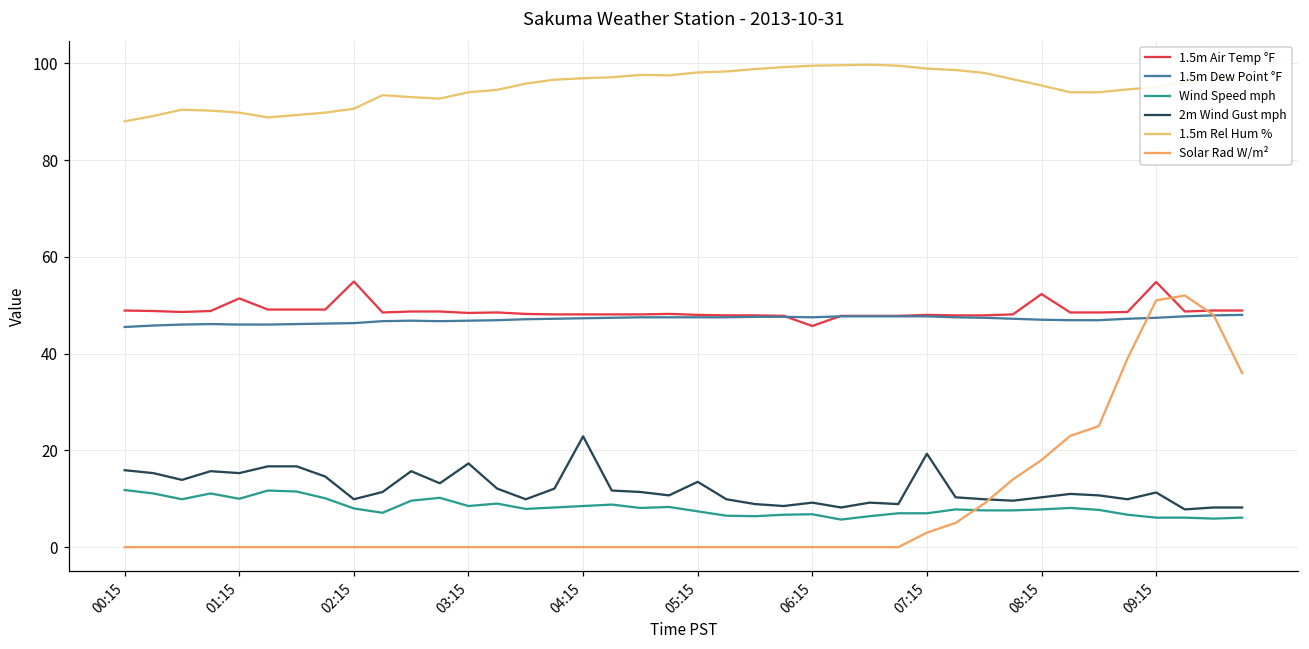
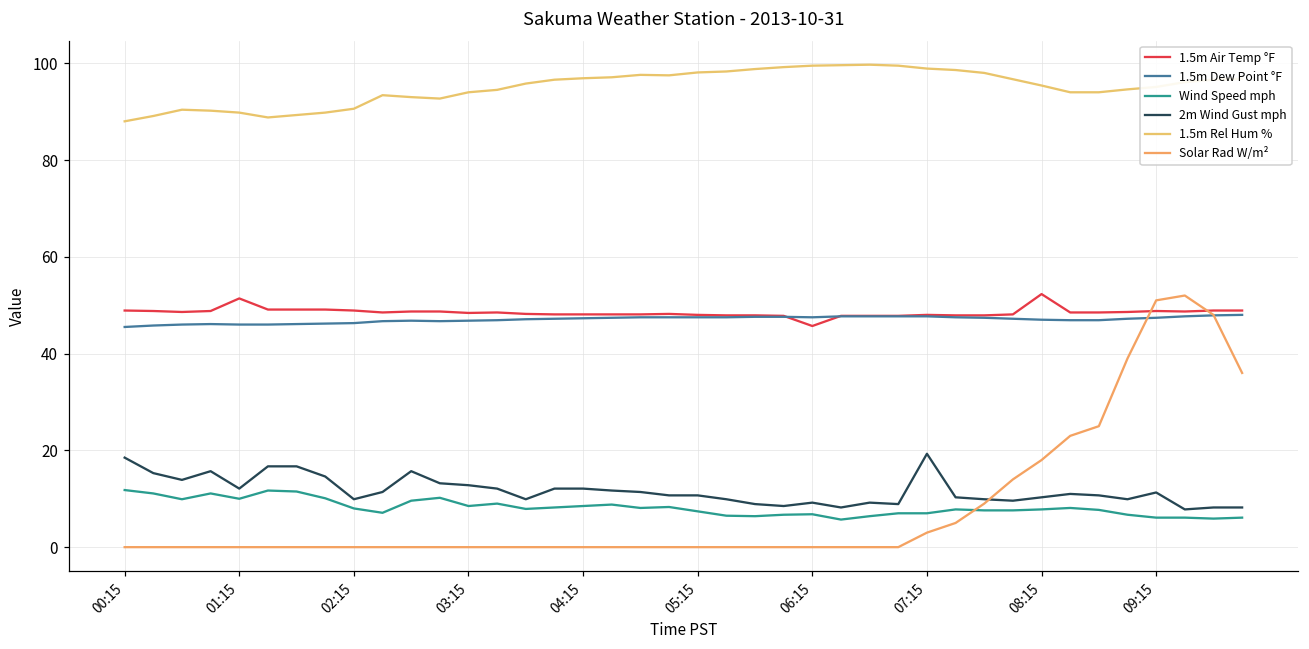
2m Wind Gust mph, 00:15: 16 -> 19
2m Wind Gust mph, 01:15: 15 -> 12
1.5m Air Temp °F, 02:15: 55 -> 49
2m Wind Gust mph, 03:15: 17 -> 13
2m Wind Gust mph, 04:15: 23 -> 12
2m Wind Gust mph, 05:15: 14 -> 11
1.5m Air Temp °F, 09:15: 55 -> 49
